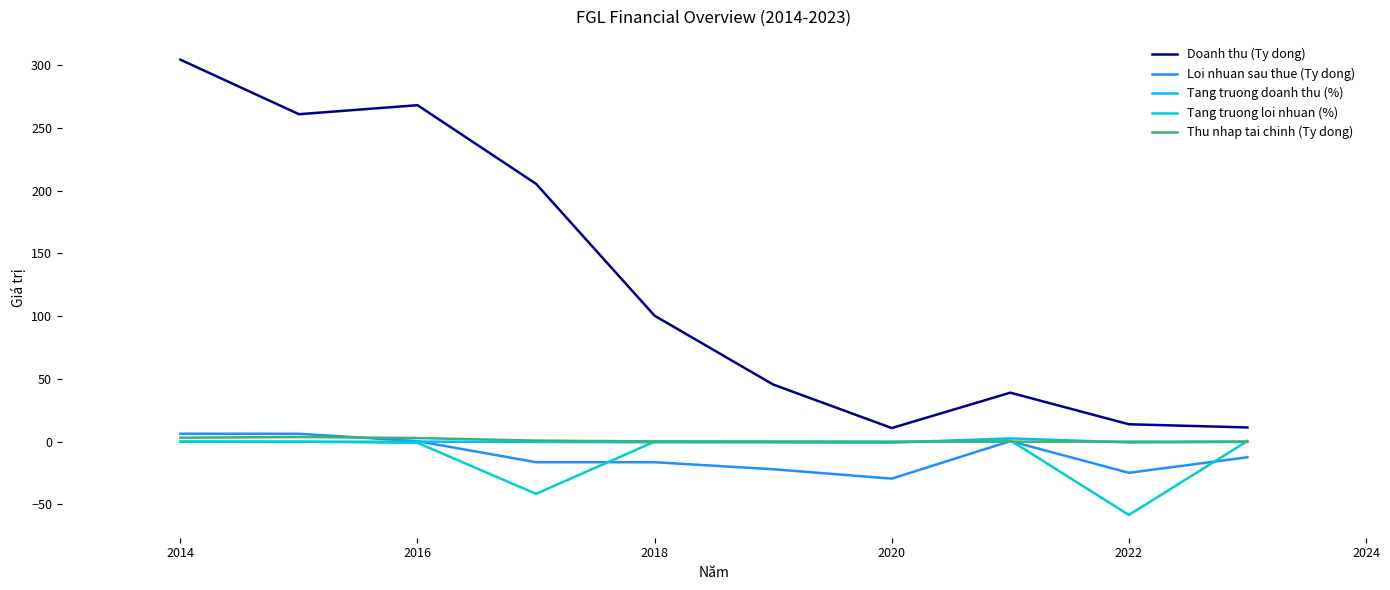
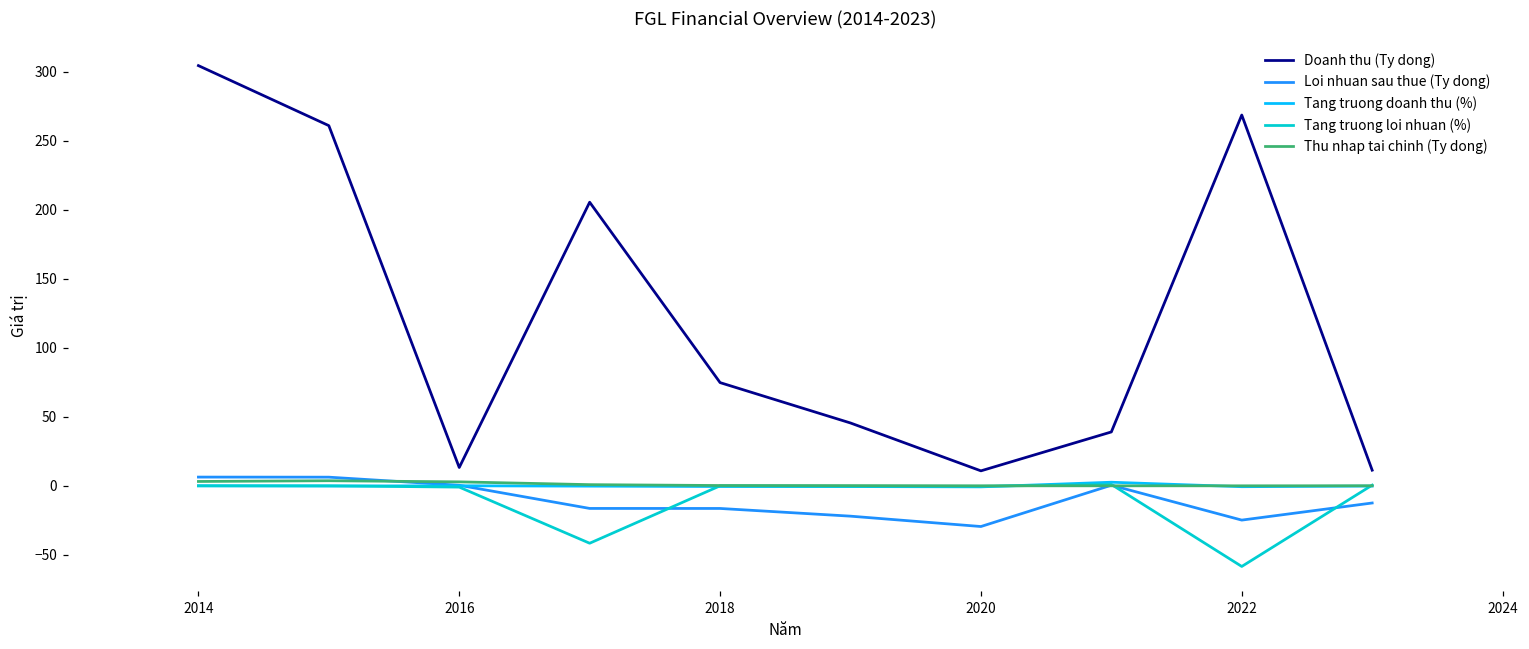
Doanh thu (Ty dong), 2016: 268 -> 13
Doanh thu (Ty dong), 2018: 100 -> 75
Doanh thu (Ty dong), 2022: 14 -> 269
